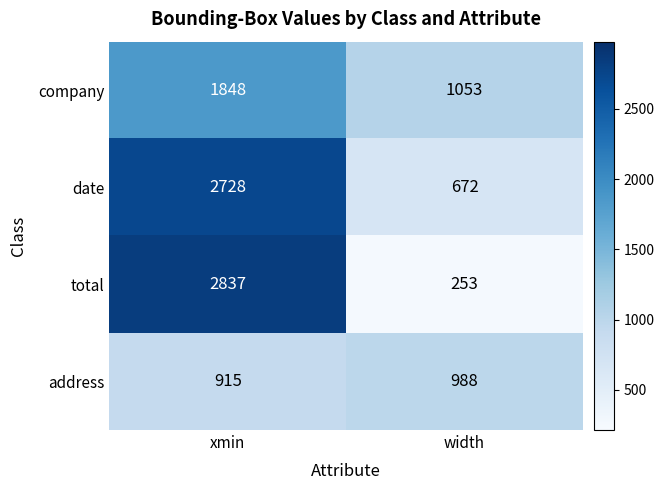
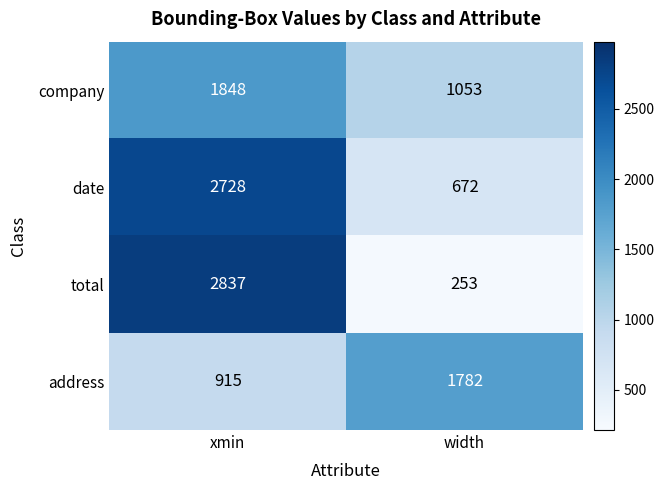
address, width: 988 -> 1782
